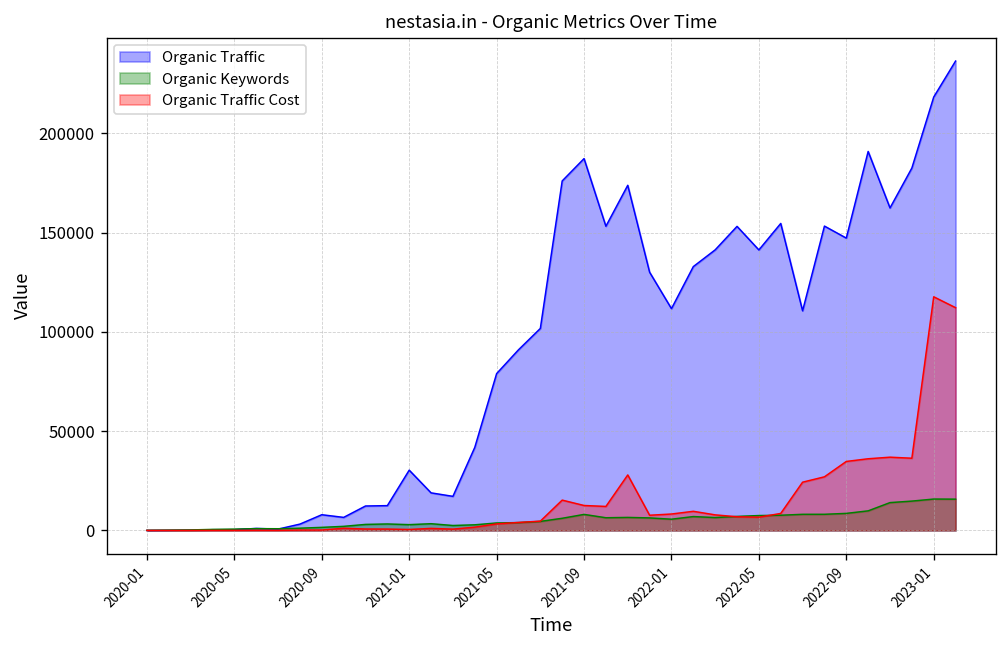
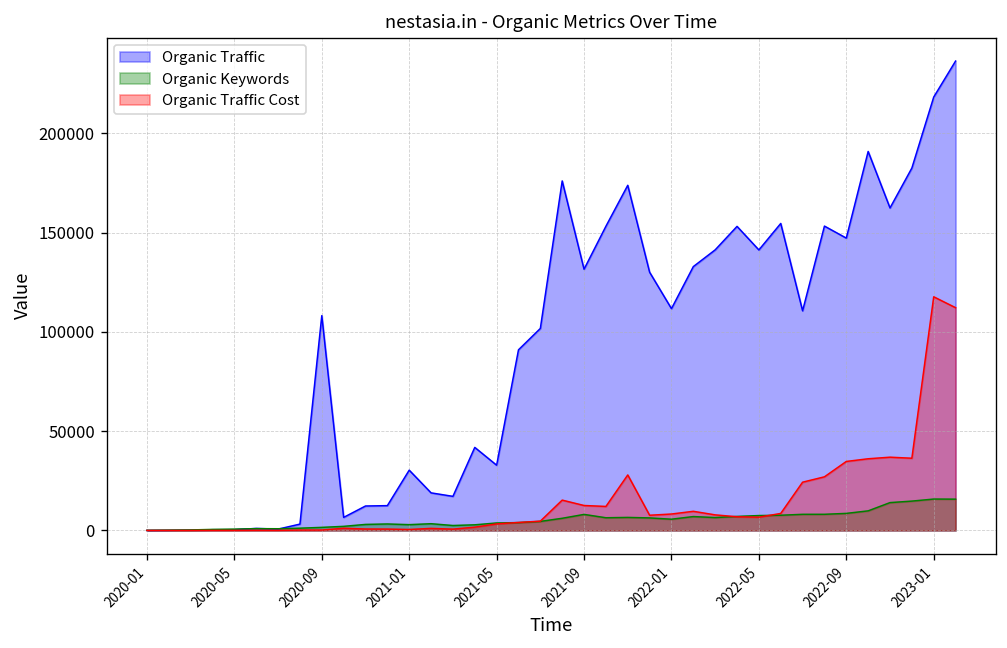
Organic Traffic, 2020-09: 8000 -> 108000
Organic Traffic, 2021-05: 79000 -> 33000
Organic Traffic, 2021-09: 187000 -> 132000
